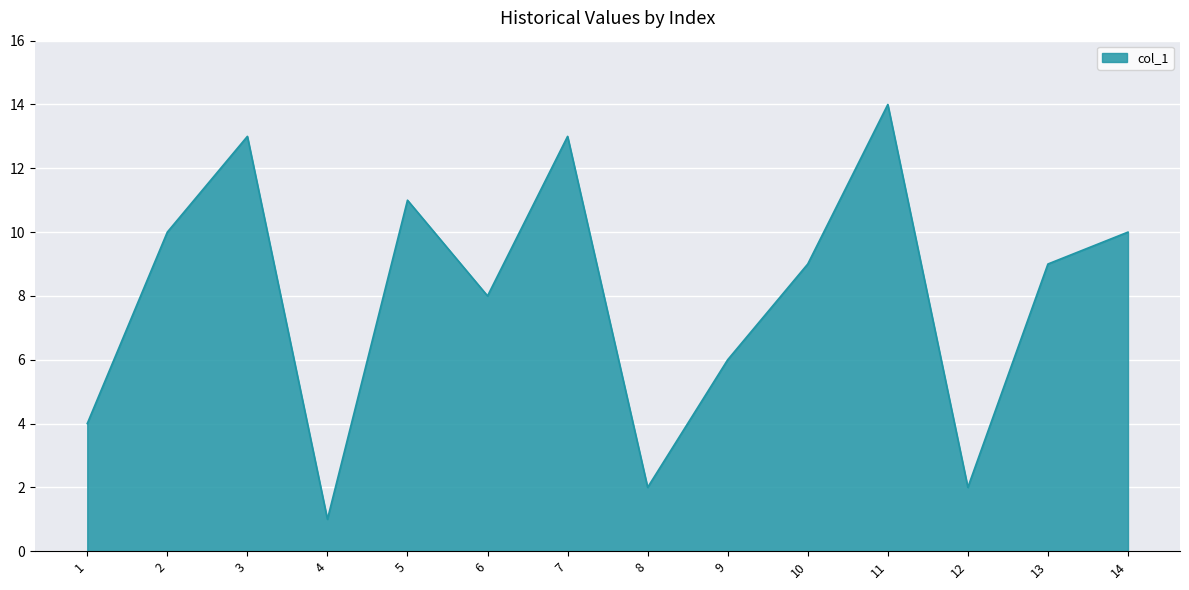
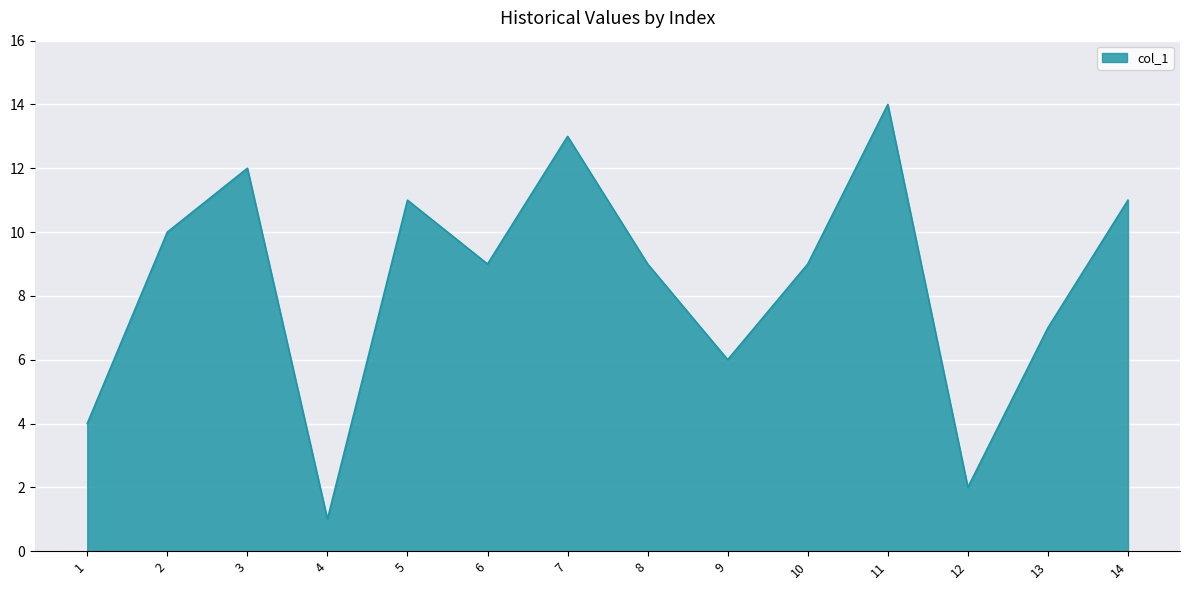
3: 13 -> 12
6: 8 -> 9
8: 2 -> 9
13: 9 -> 7
14: 10 -> 11
